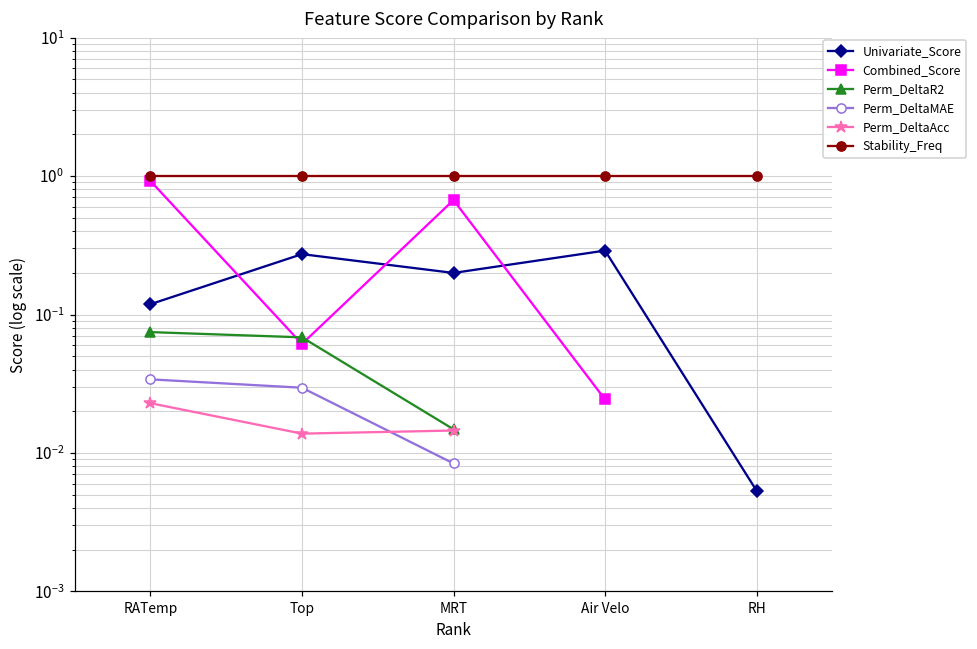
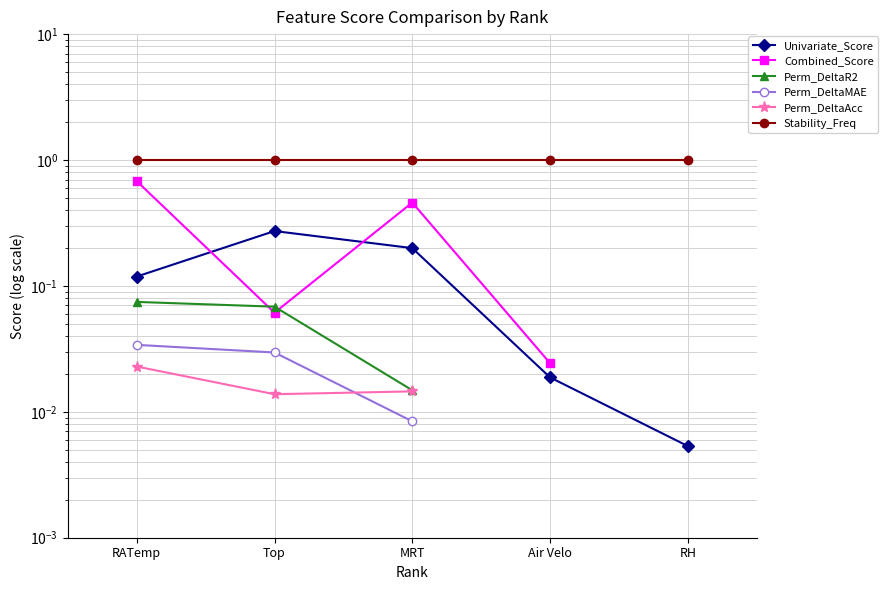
Combined_Score, RATemp: 0.9 -> 0.7
Combined_Score, MRT: 0.7 -> 0.46
Univariate_Score, Air Velo: 0.29 -> 0.019
